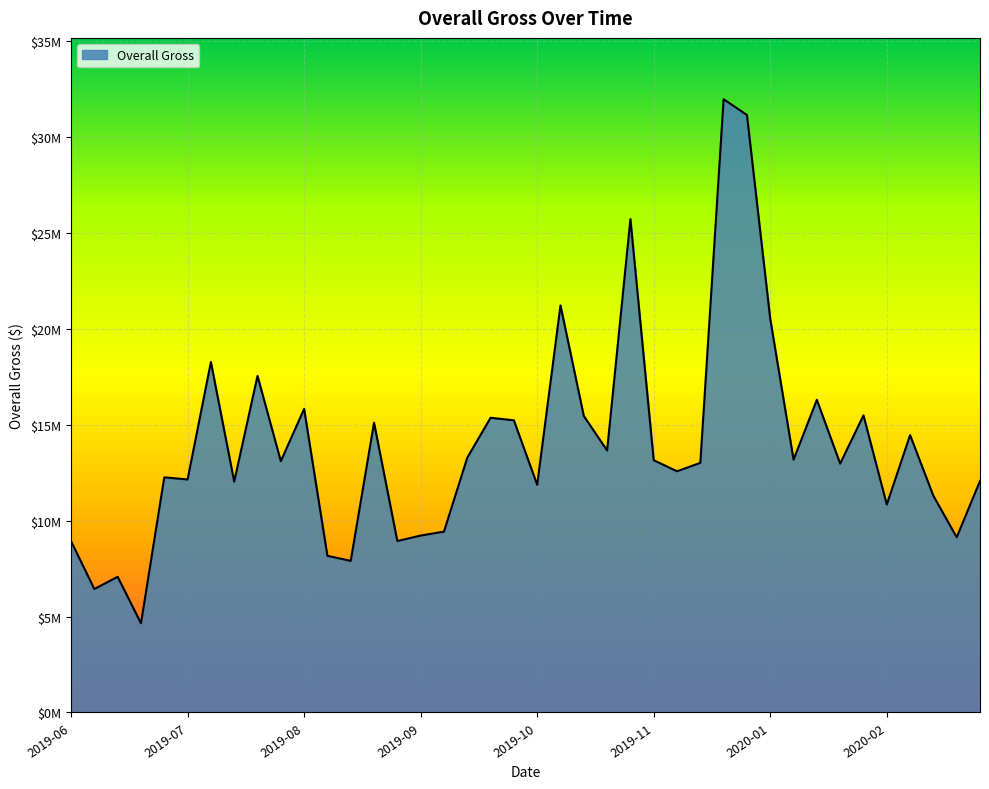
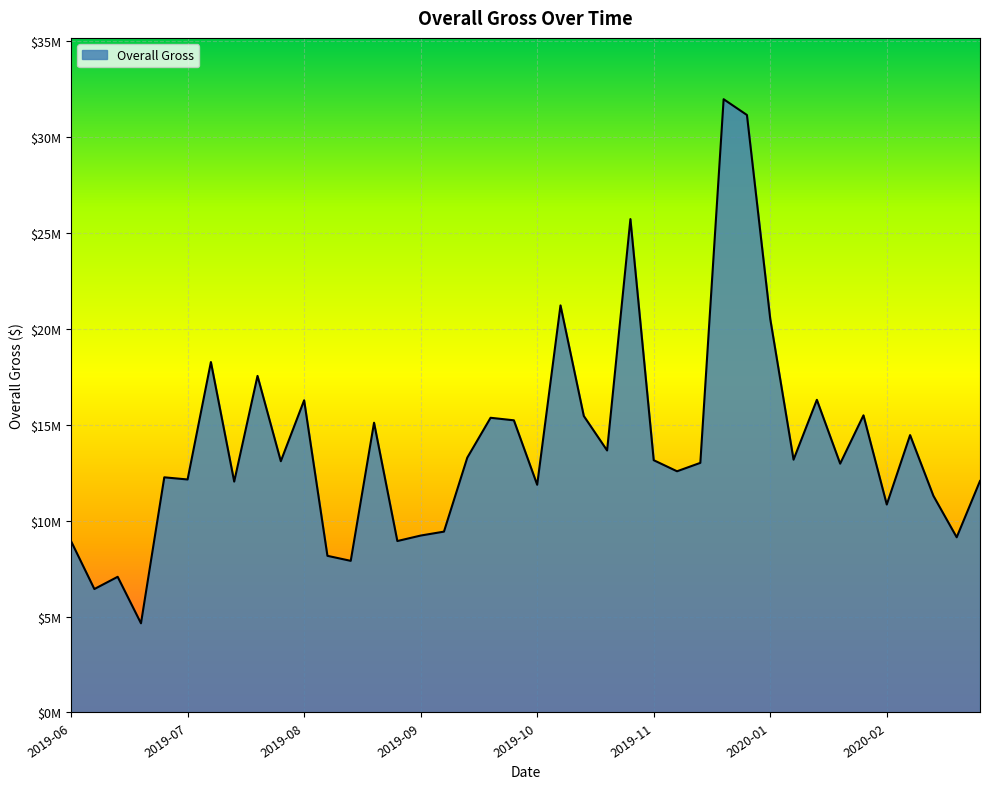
2019-08: $15800000 -> $16300000
